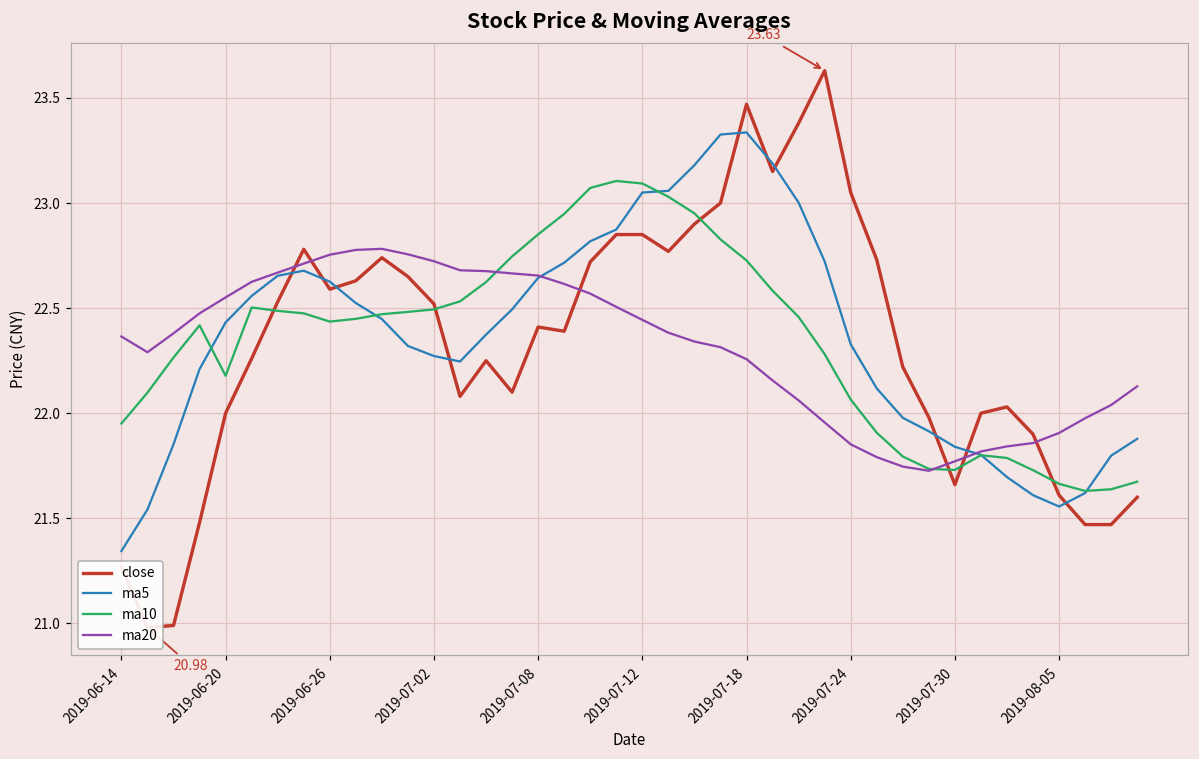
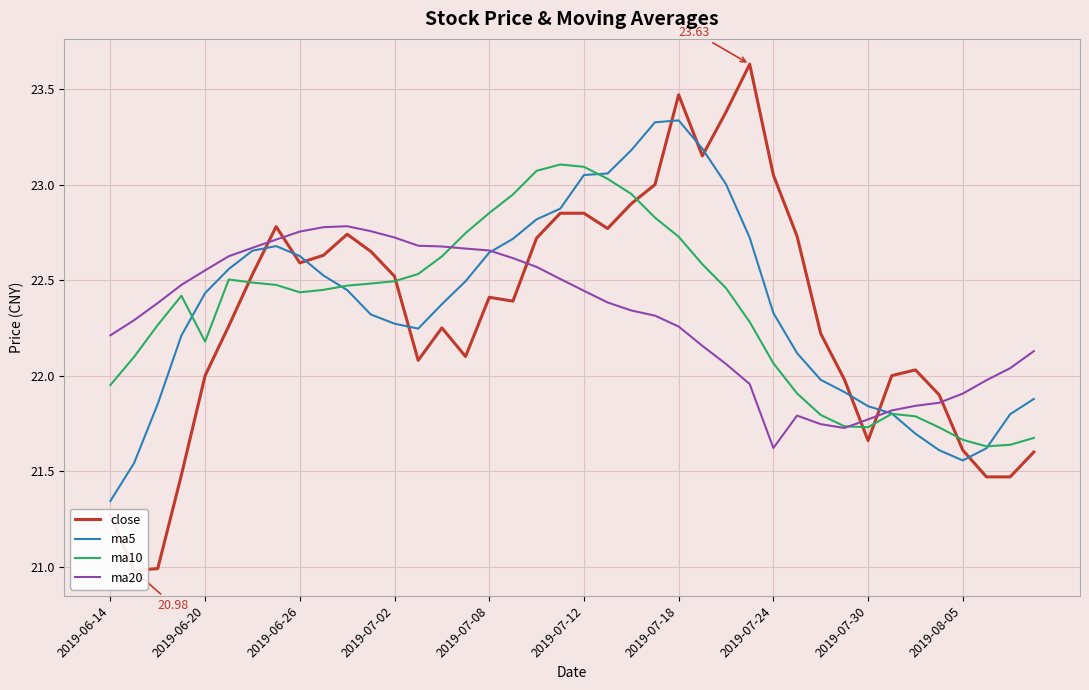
ma20, 2019-06-14: 22.37 -> 22.21
ma20, 2019-07-24: 21.85 -> 21.62
